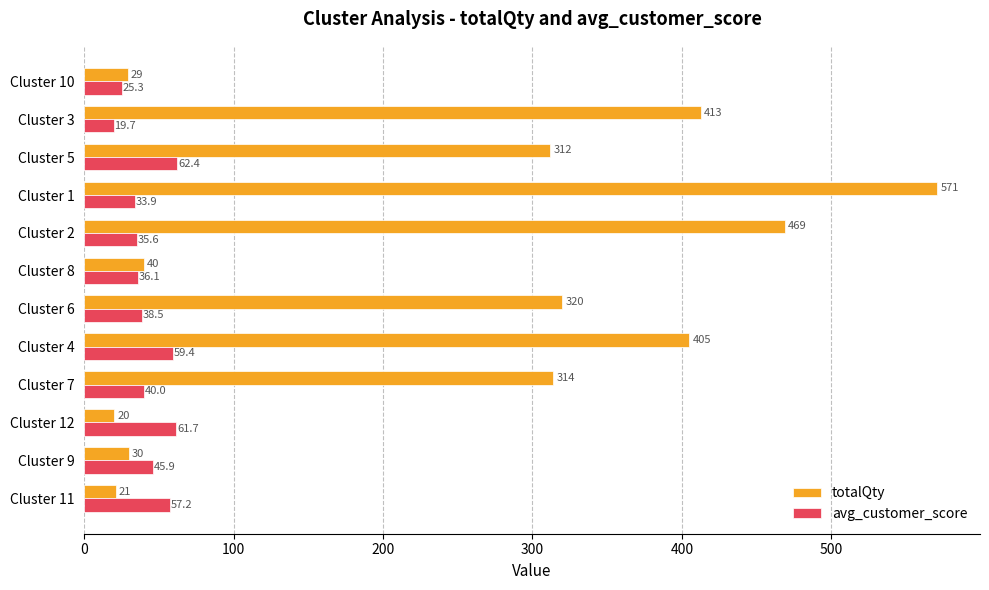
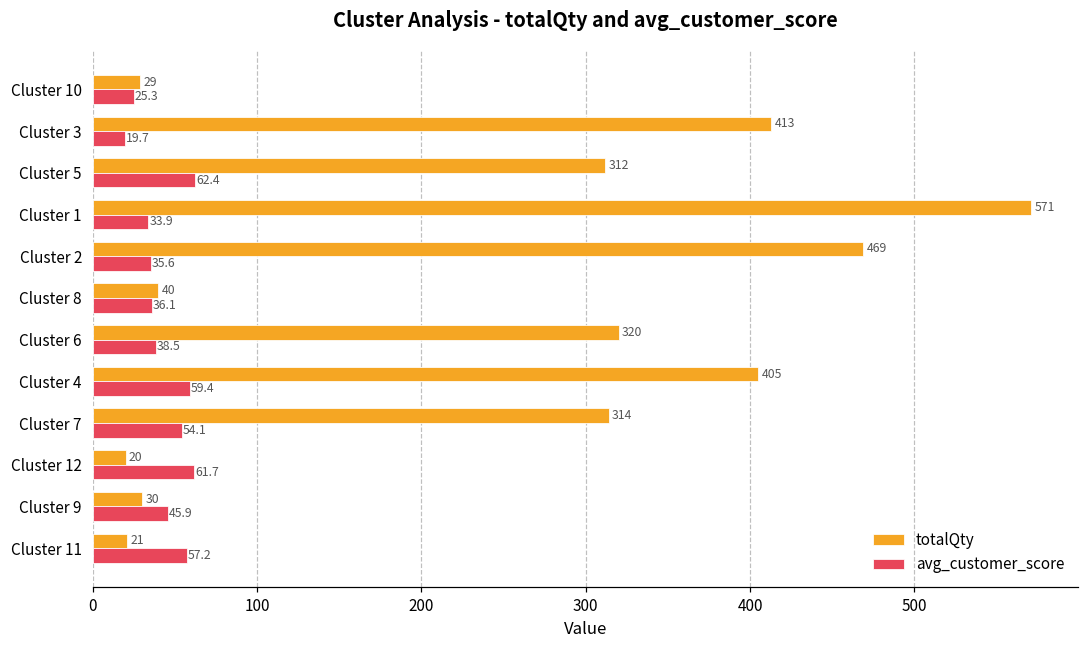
avg_customer_score, Cluster 7: 40.0 -> 54.1
